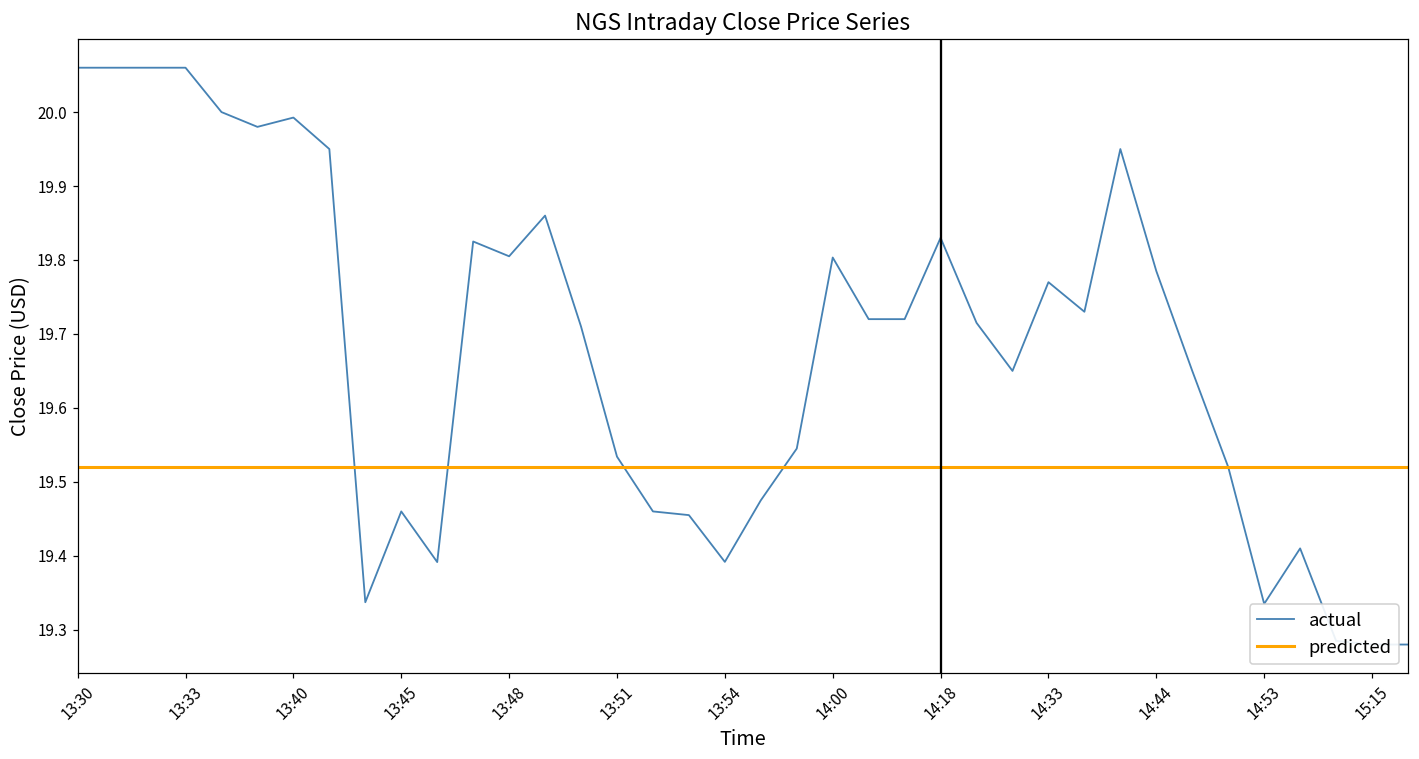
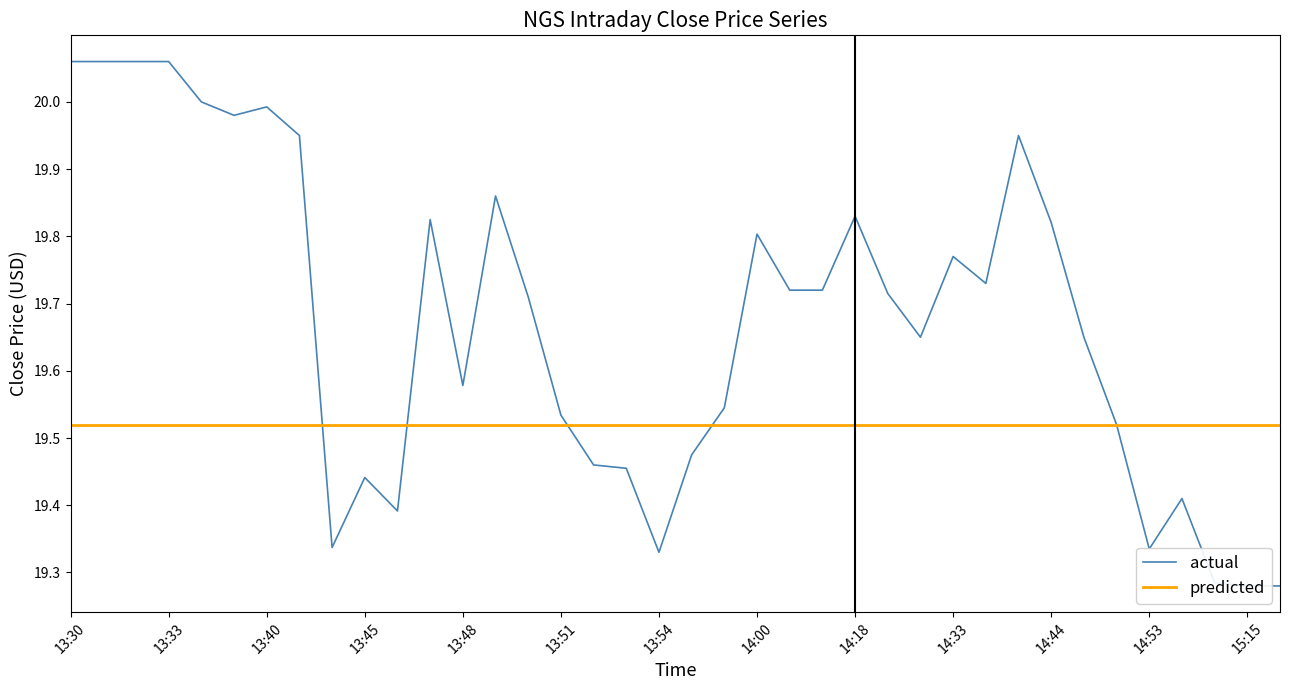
actual, 13:45: 19.46 -> 19.44
actual, 13:48: 19.81 -> 19.58
actual, 13:54: 19.39 -> 19.33
actual, 14:44: 19.78 -> 19.82
